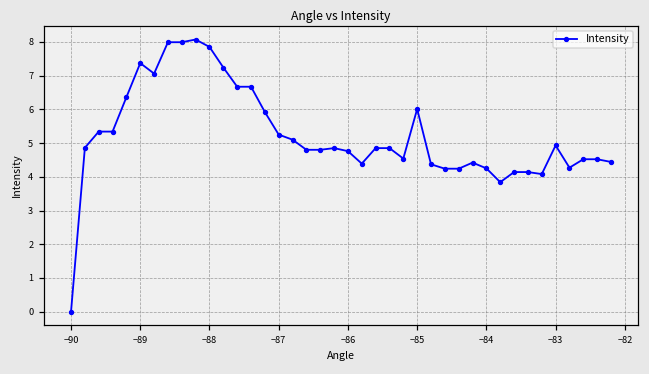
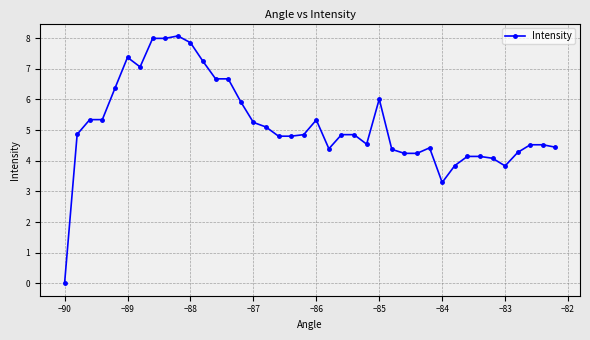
−86: 4.8 -> 5.3
−84: 4.3 -> 3.3
−83: 4.9 -> 3.8
